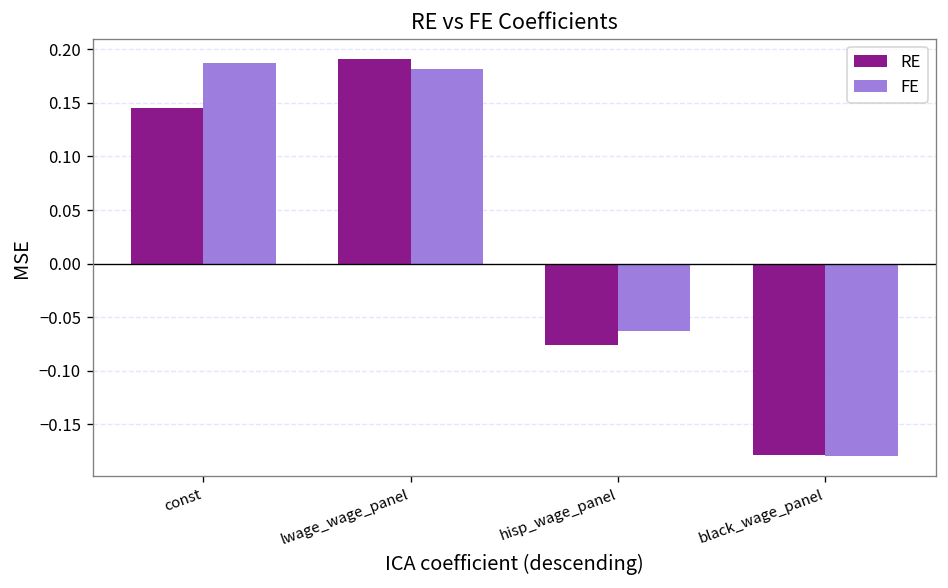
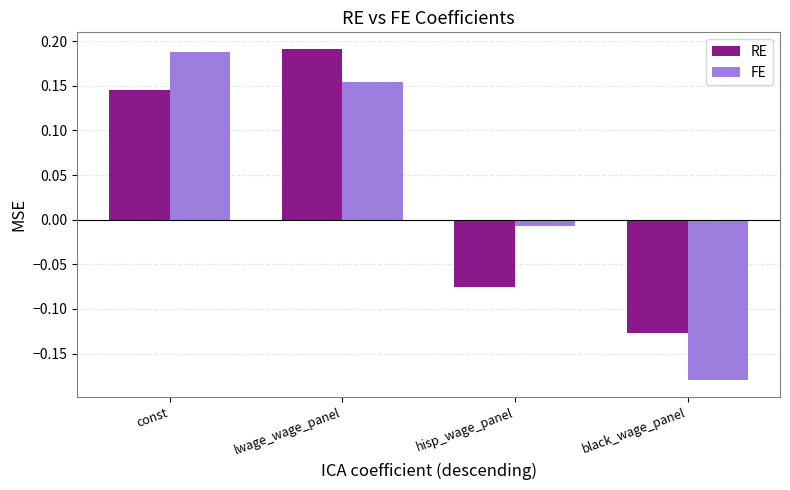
FE, lwage_wage_panel: 0.18 -> 0.15
FE, hisp_wage_panel: -0.06 -> -0.01
RE, black_wage_panel: -0.18 -> -0.13
